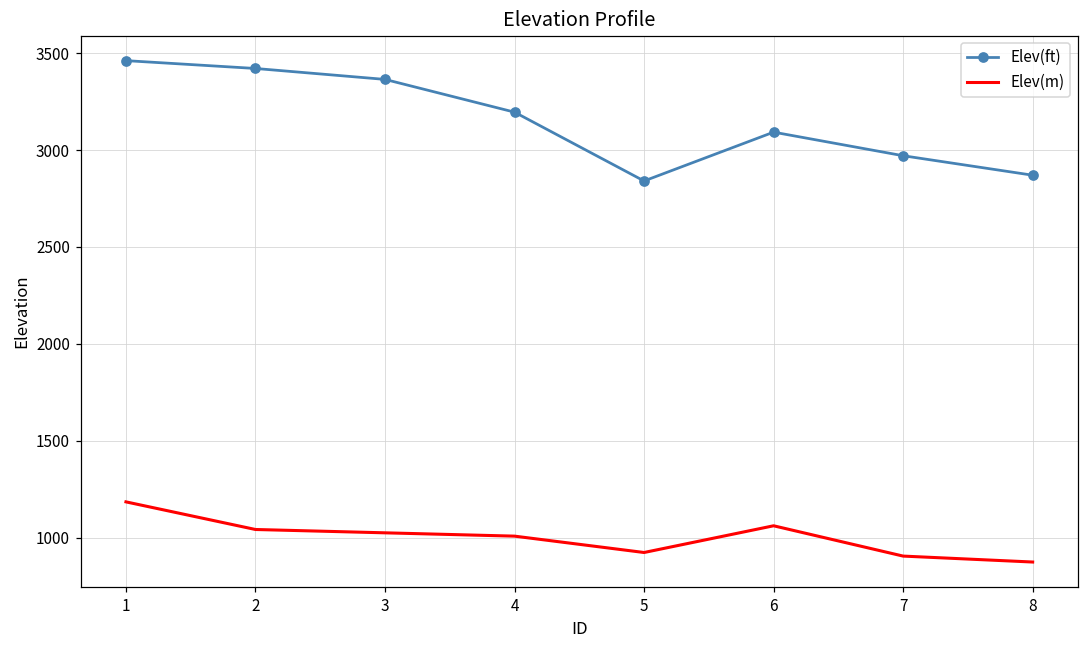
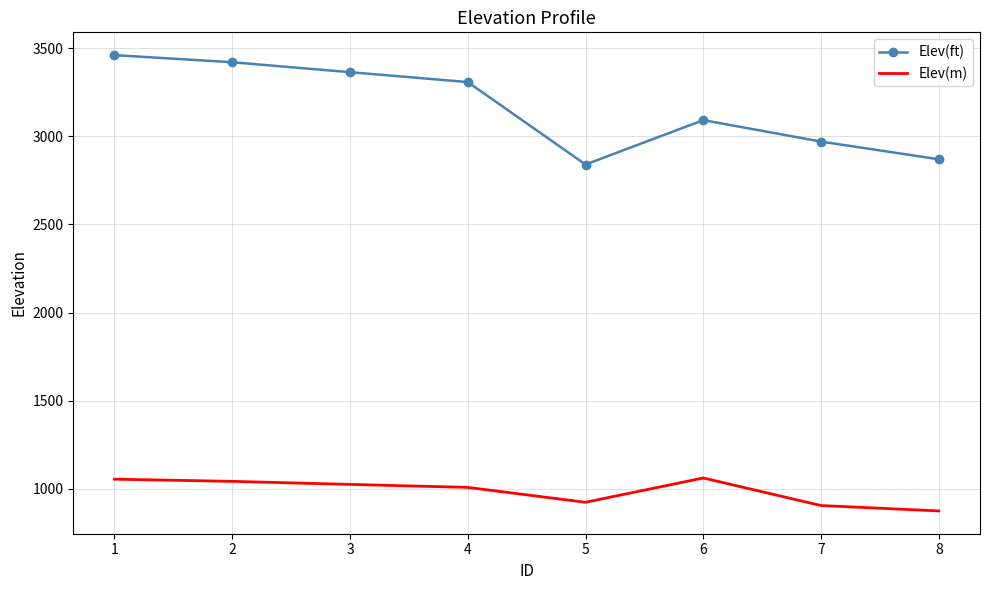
Elev(m), 1: 1190 -> 1050
Elev(ft), 4: 3200 -> 3310
